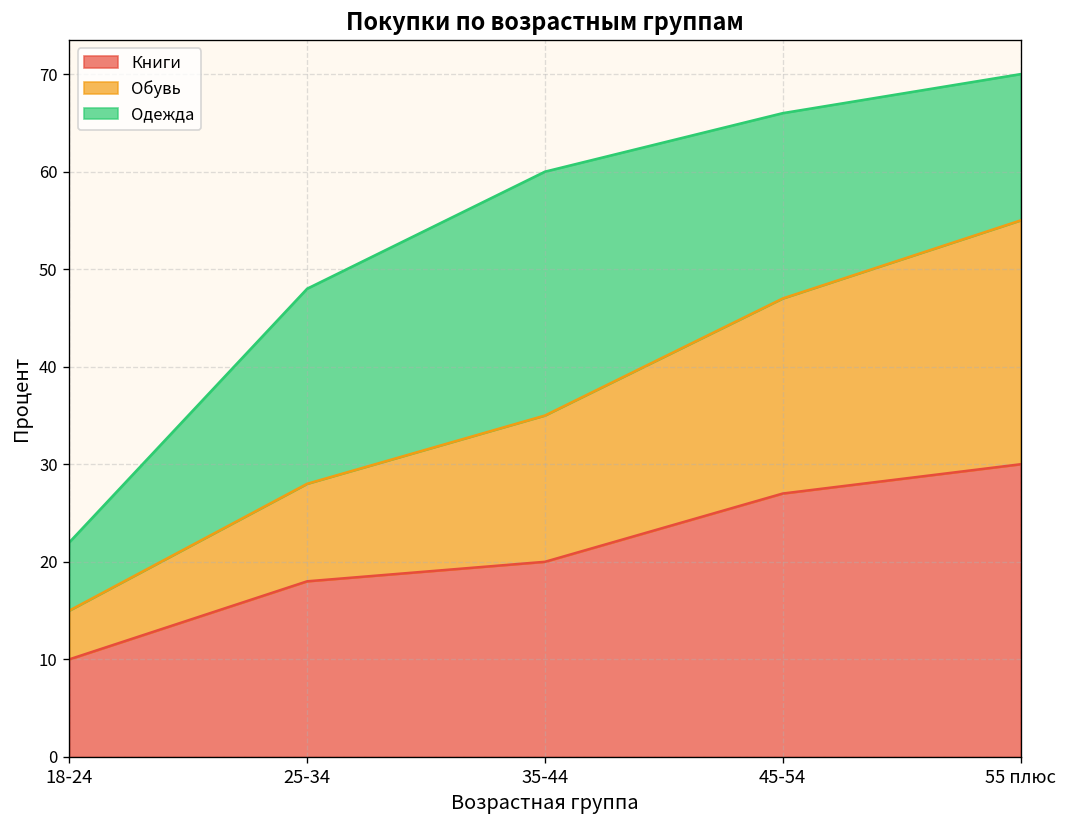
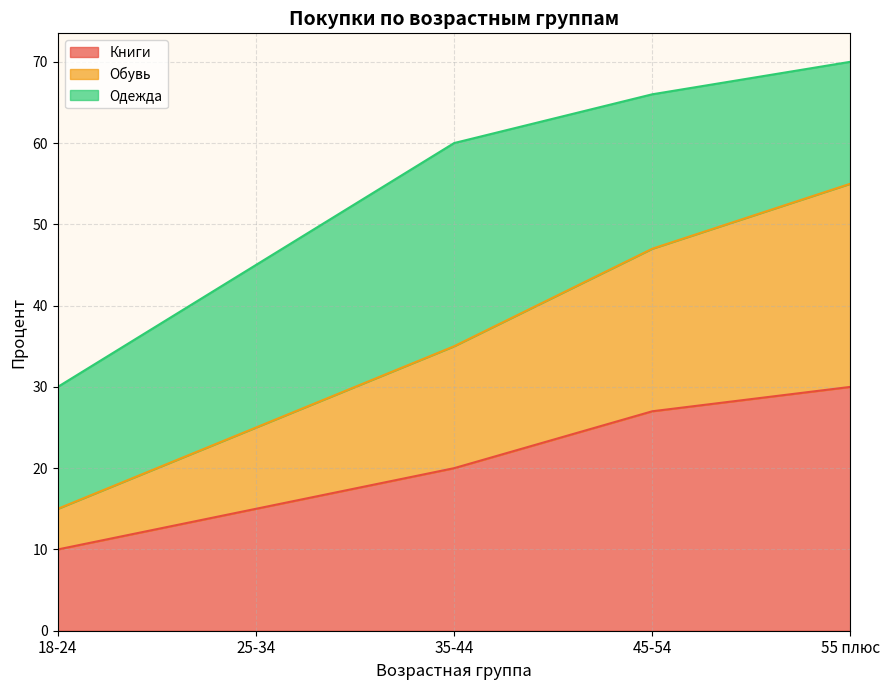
Одежда, 18-24: 7 -> 15
Книги, 25-34: 18 -> 15
